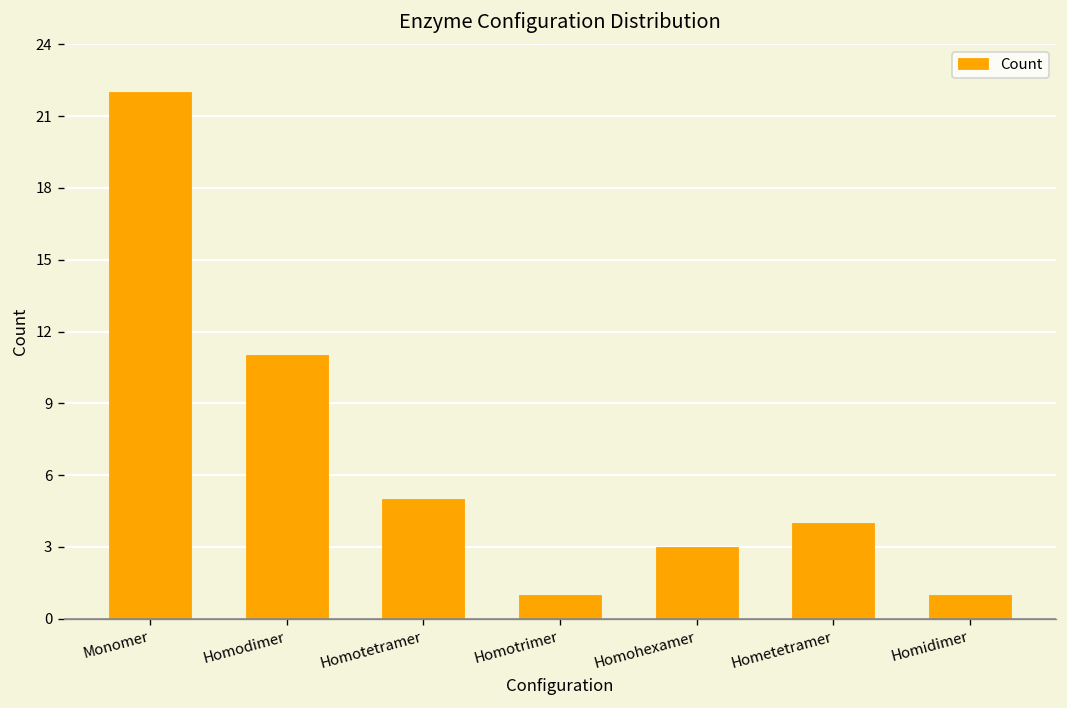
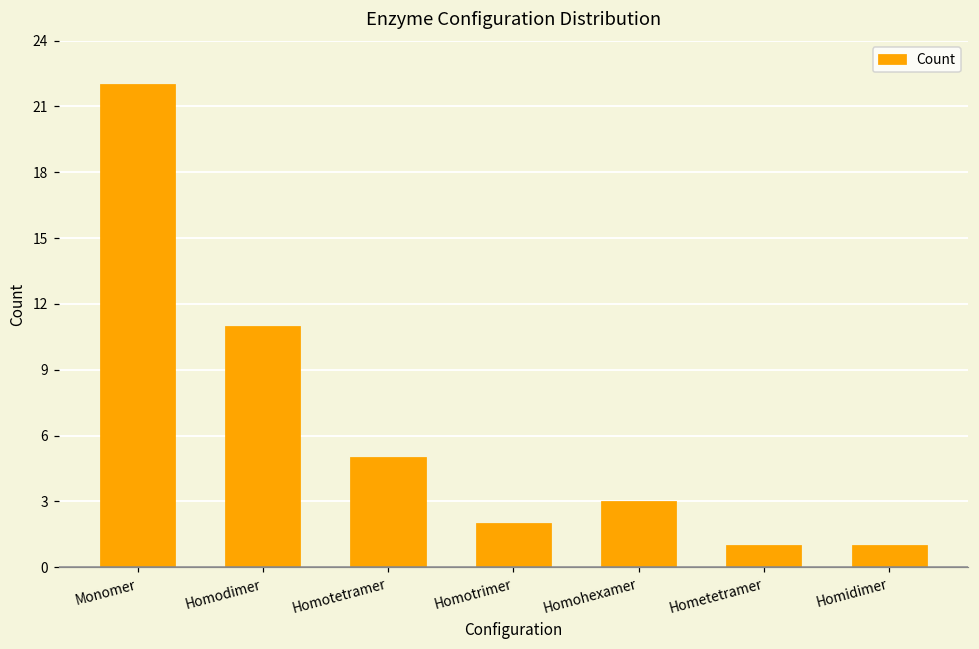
Homotrimer: 1 -> 2
Hometetramer: 4 -> 1
